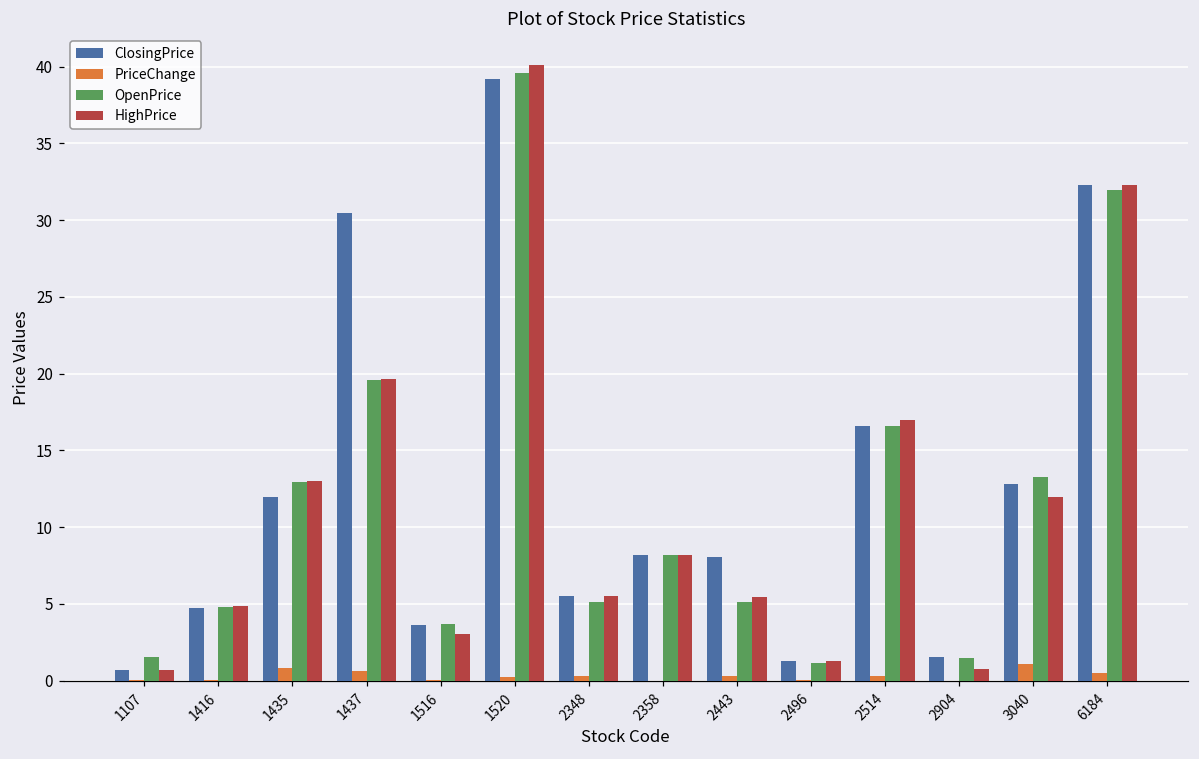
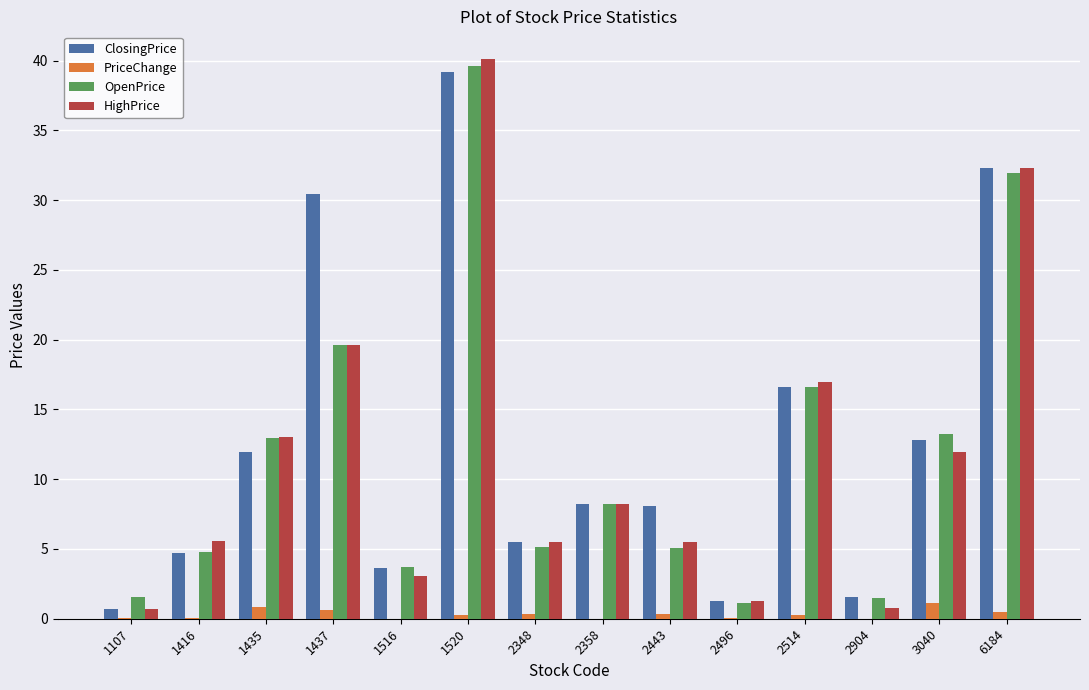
HighPrice, 1416: 4.8 -> 5.6
